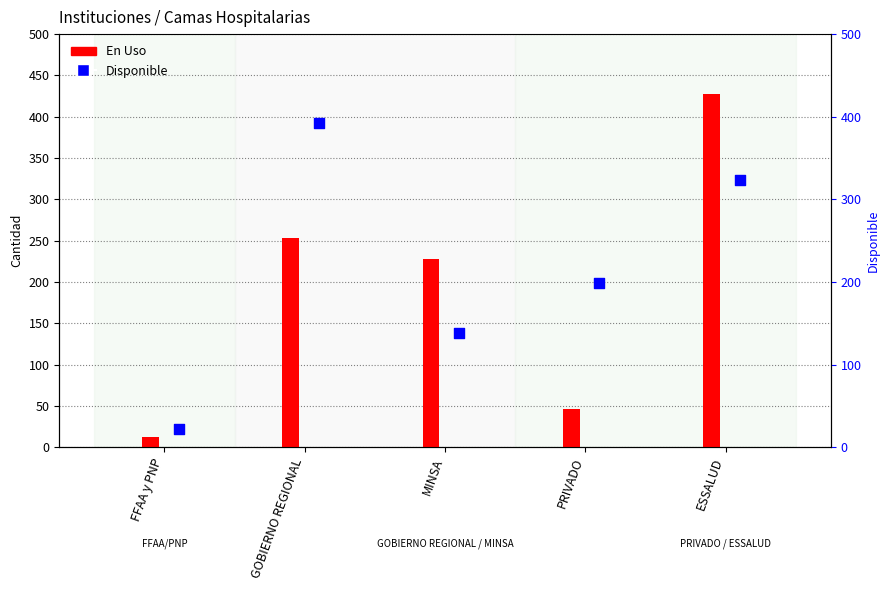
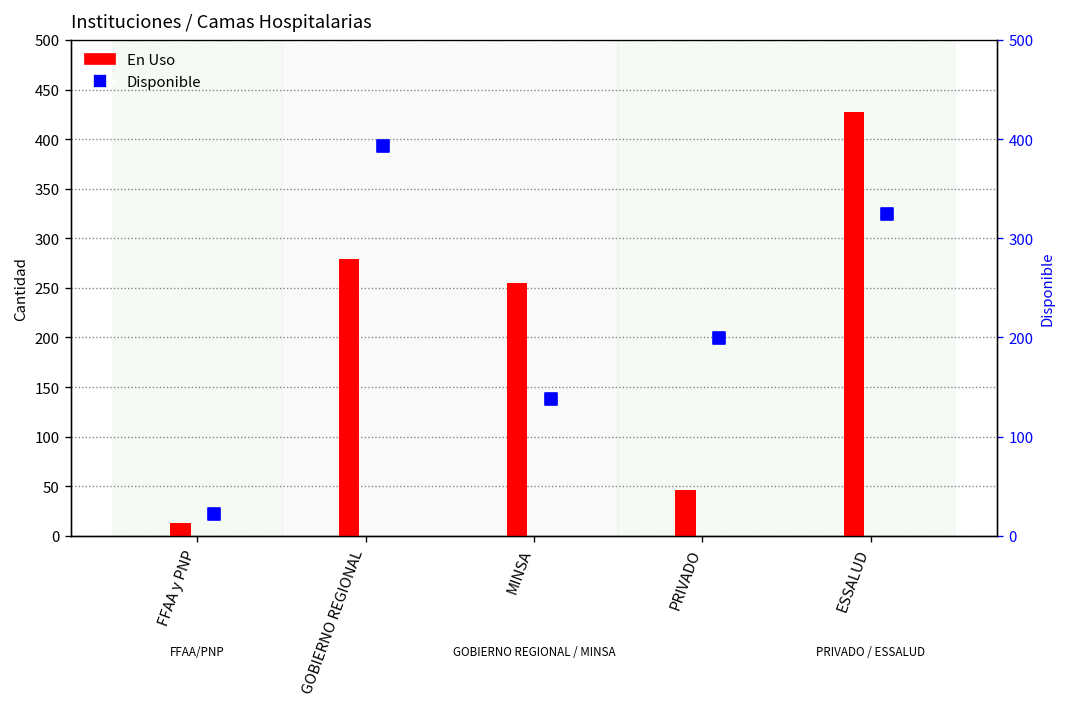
En Uso, GOBIERNO REGIONAL: 250 -> 280
En Uso, MINSA: 230 -> 260
